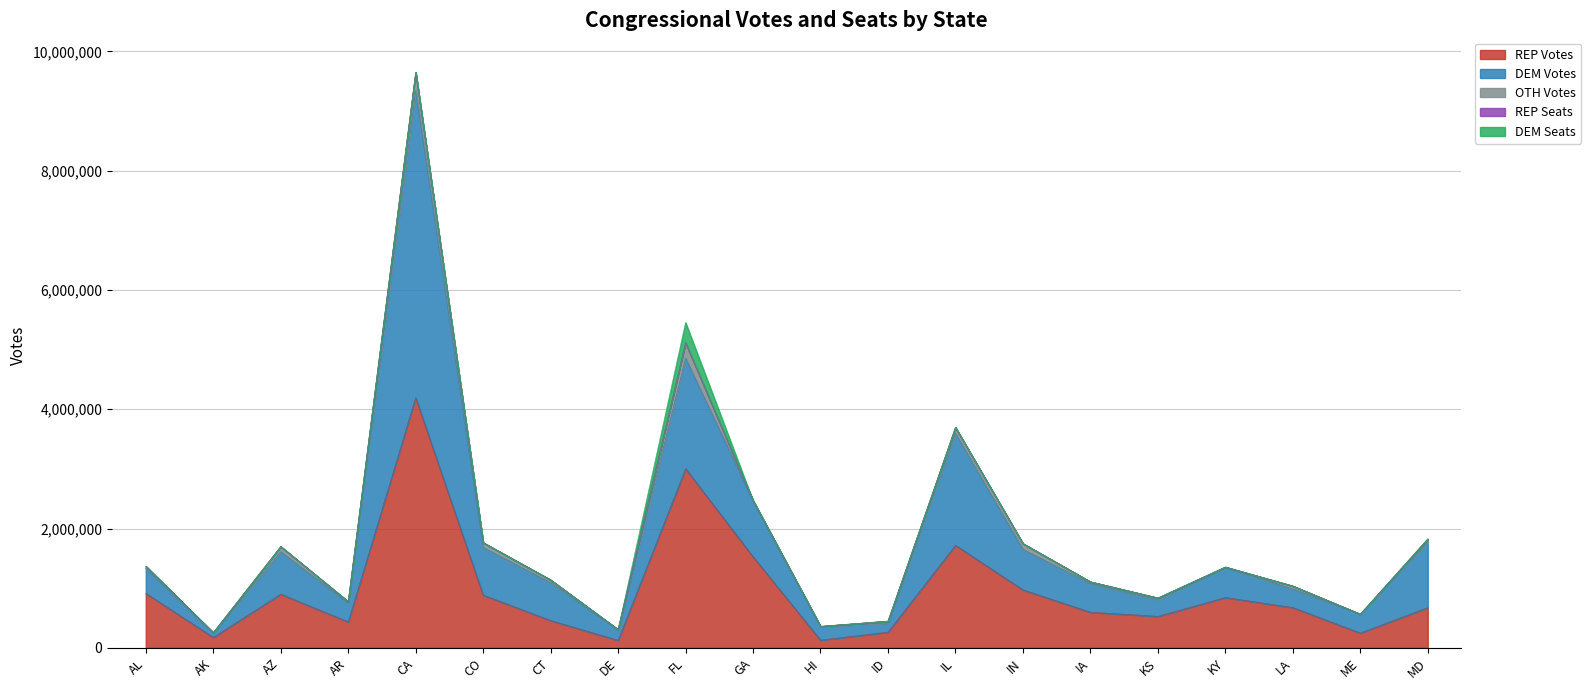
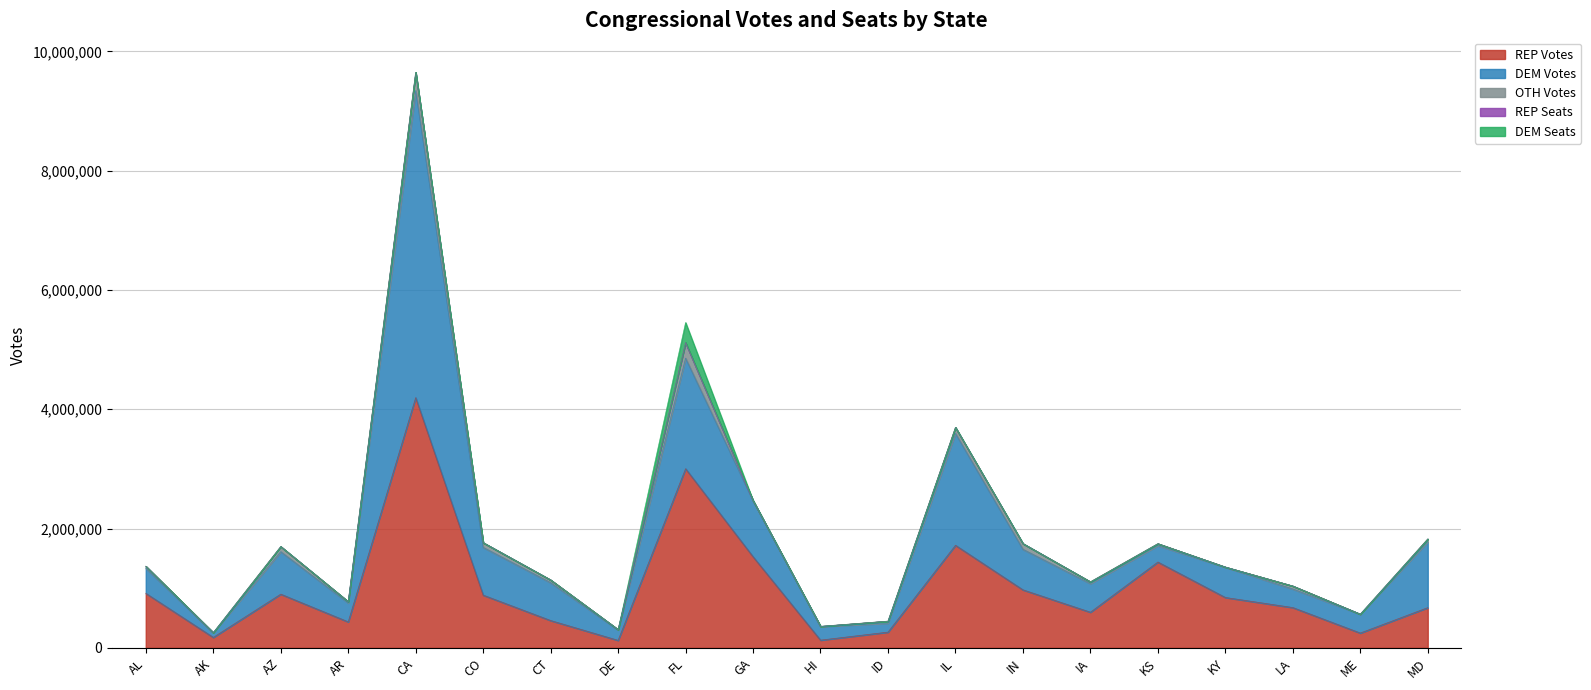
REP Votes, KS: 500,000 -> 1,400,000
